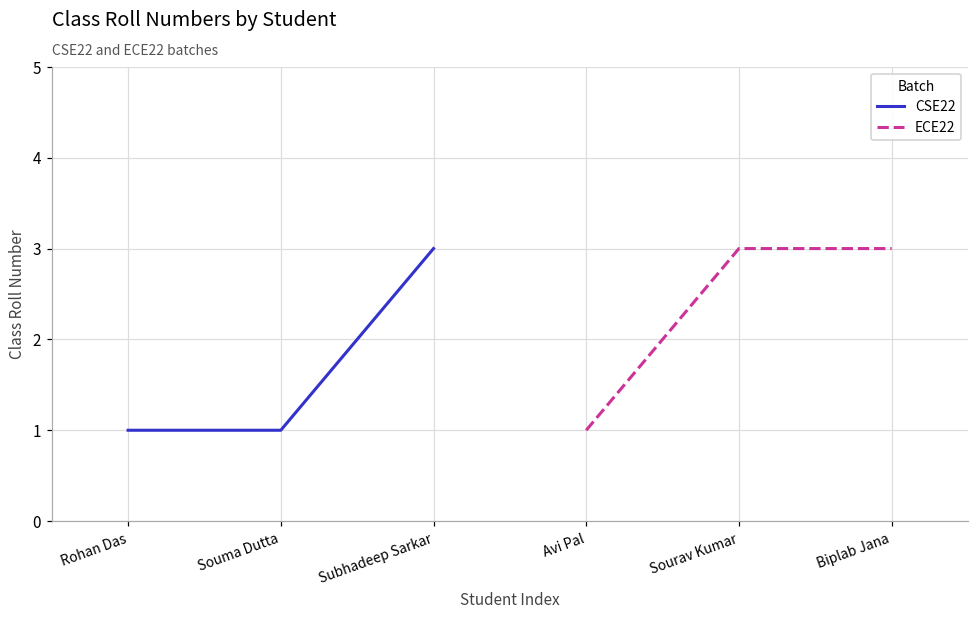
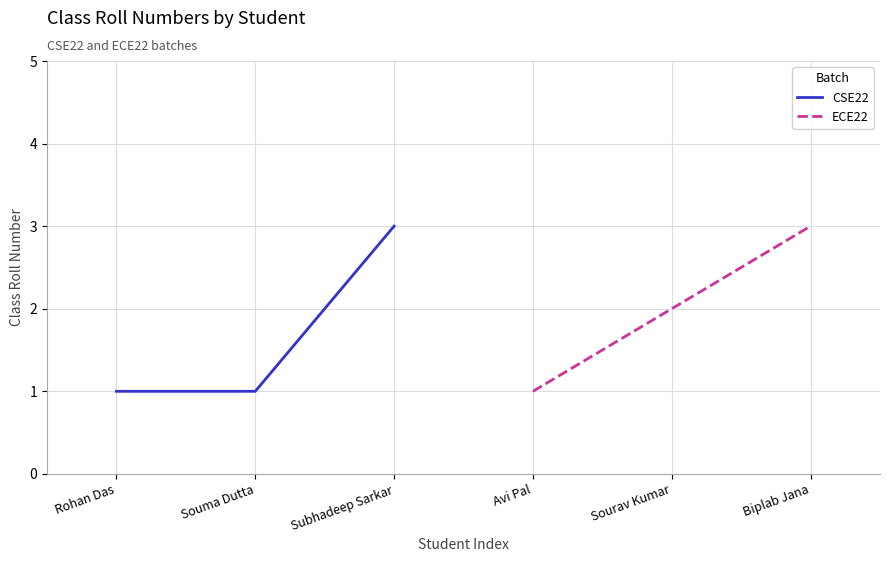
ECE22, Sourav Kumar: 3 -> 2
